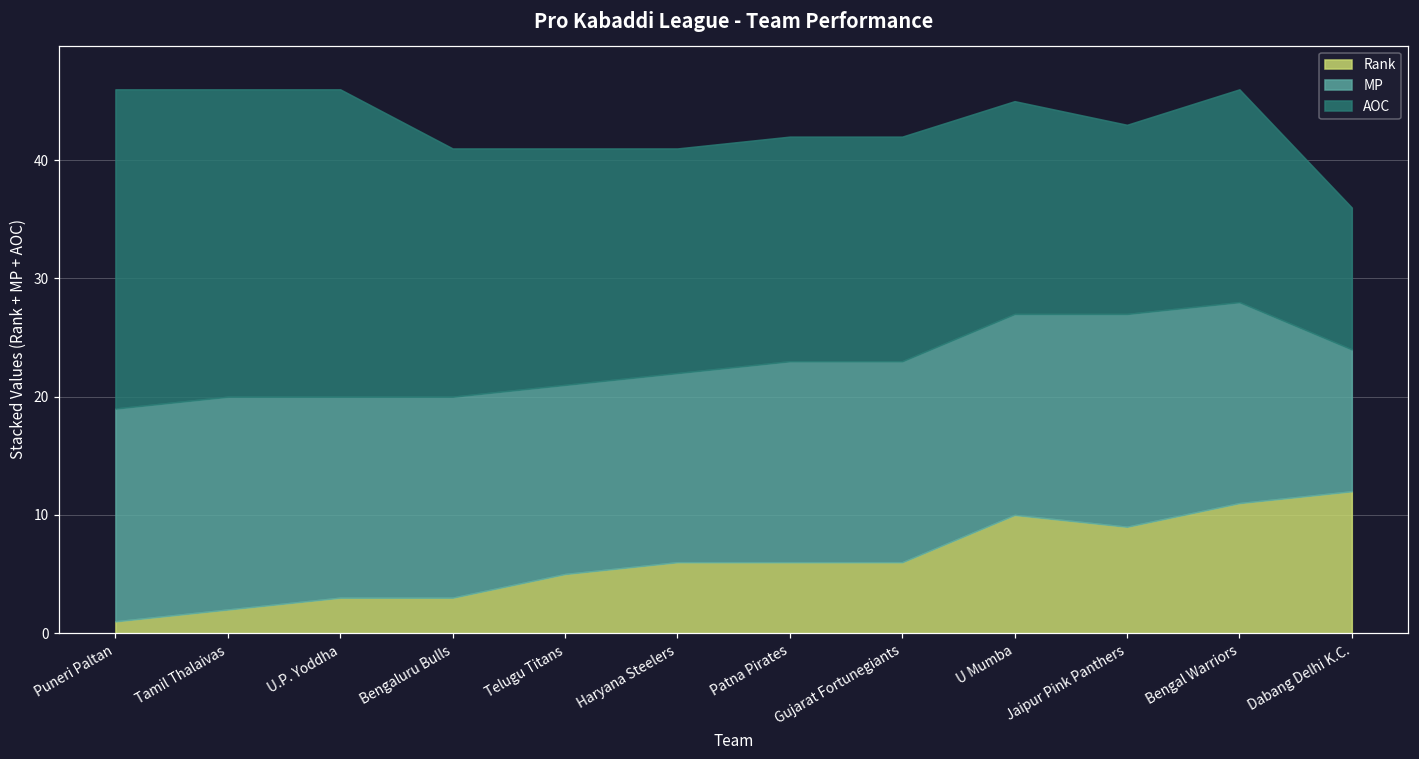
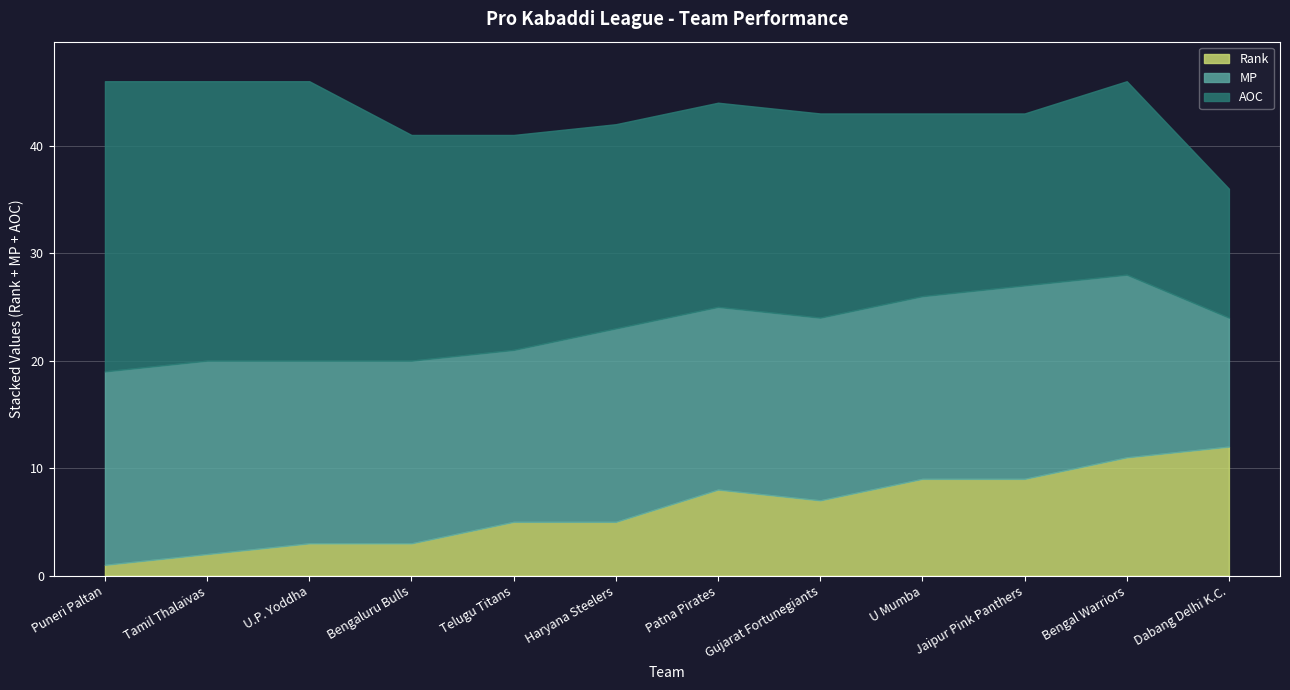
Rank, Haryana Steelers: 6 -> 5
MP, Haryana Steelers: 16 -> 18
Rank, Patna Pirates: 6 -> 8
Rank, Gujarat Fortunegiants: 6 -> 7
Rank, U Mumba: 10 -> 9
AOC, U Mumba: 18 -> 17
